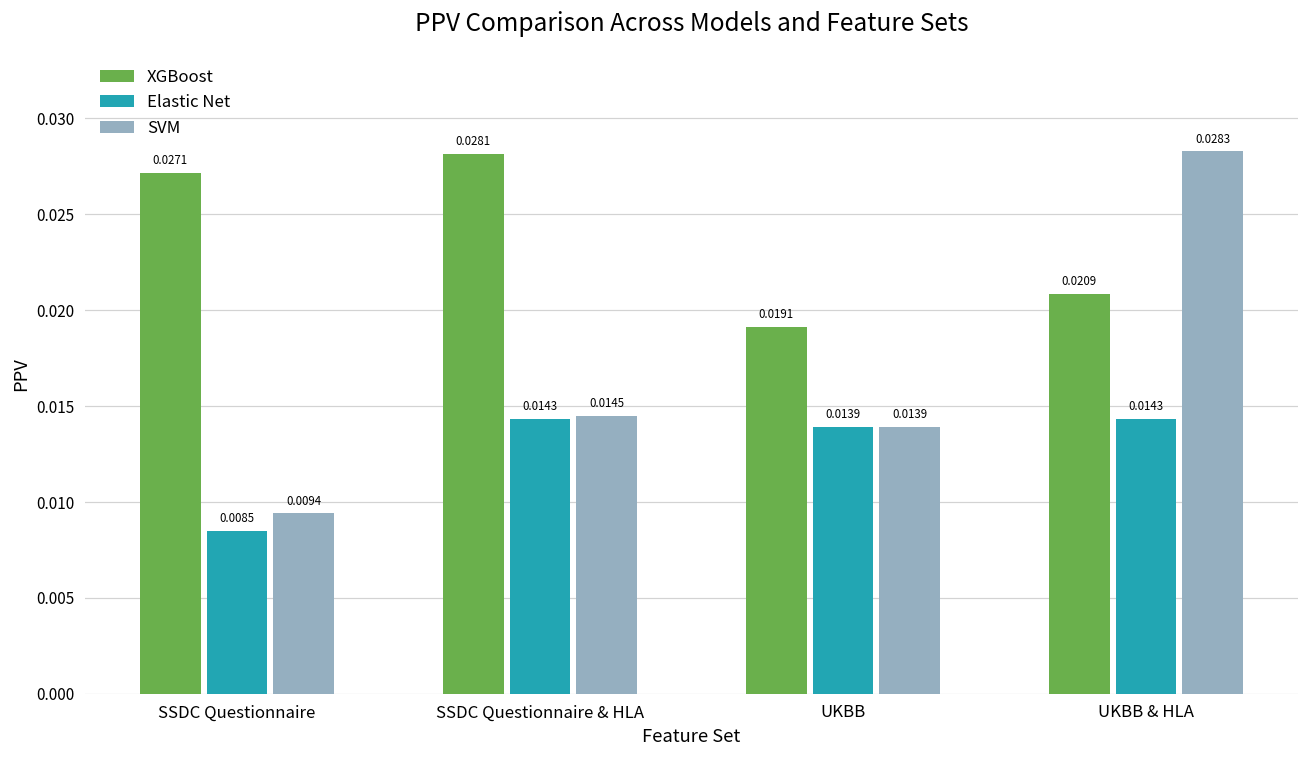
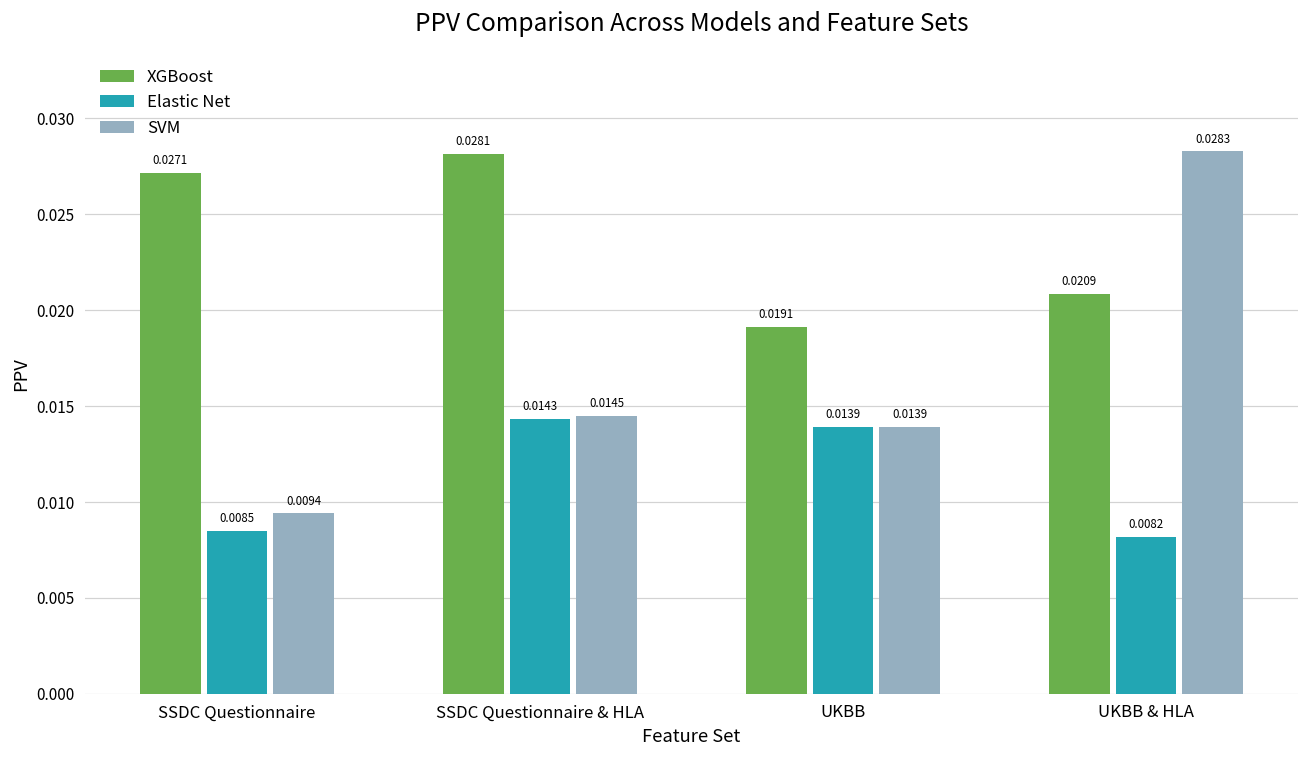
Elastic Net, UKBB & HLA: 0.0143 -> 0.0082
